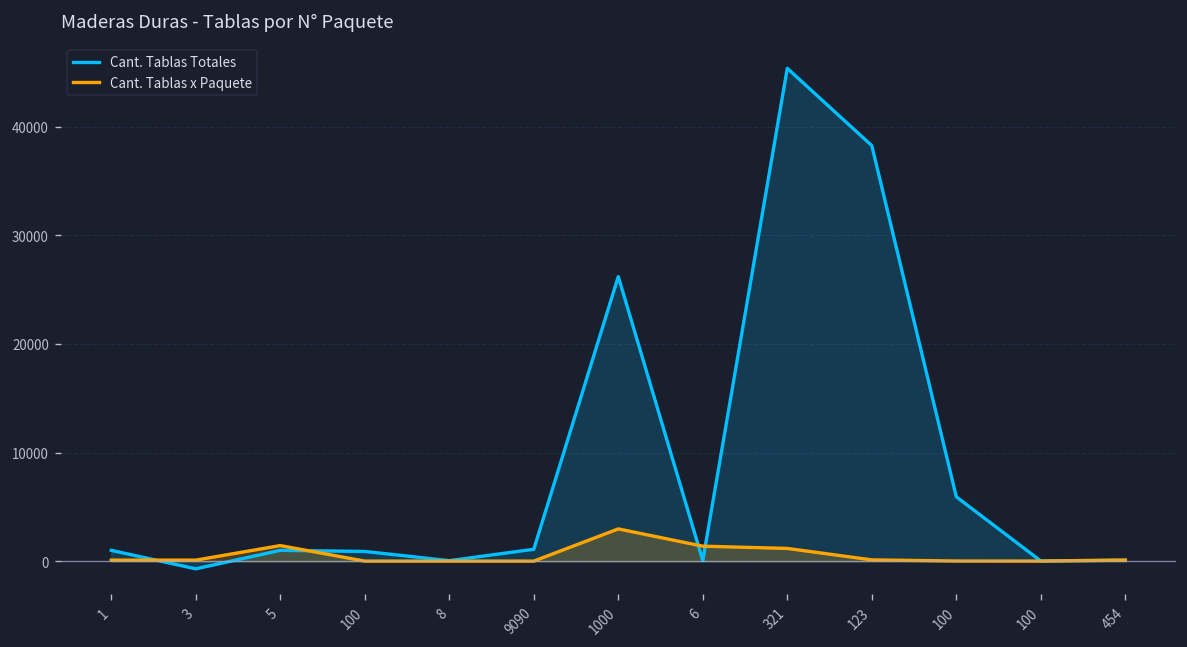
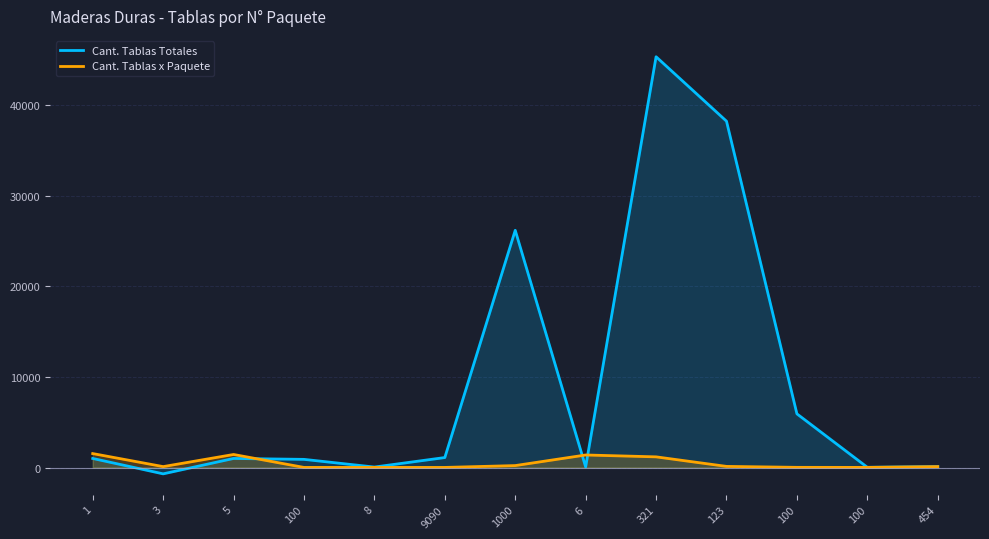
Cant. Tablas x Paquete, 1: 0 -> 2000
Cant. Tablas x Paquete, 1000: 3000 -> 0
